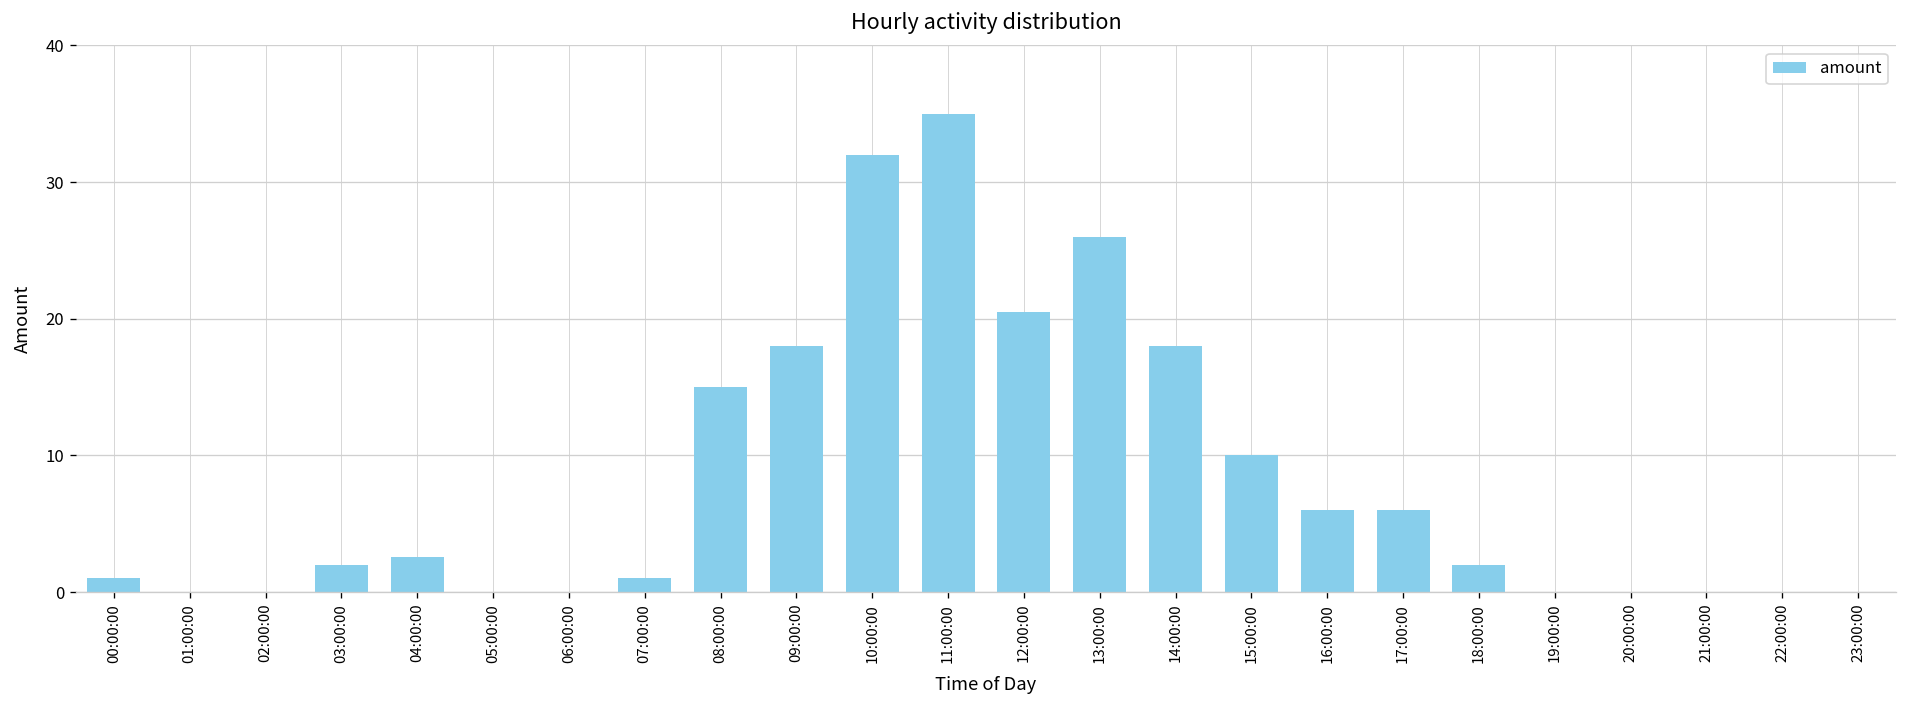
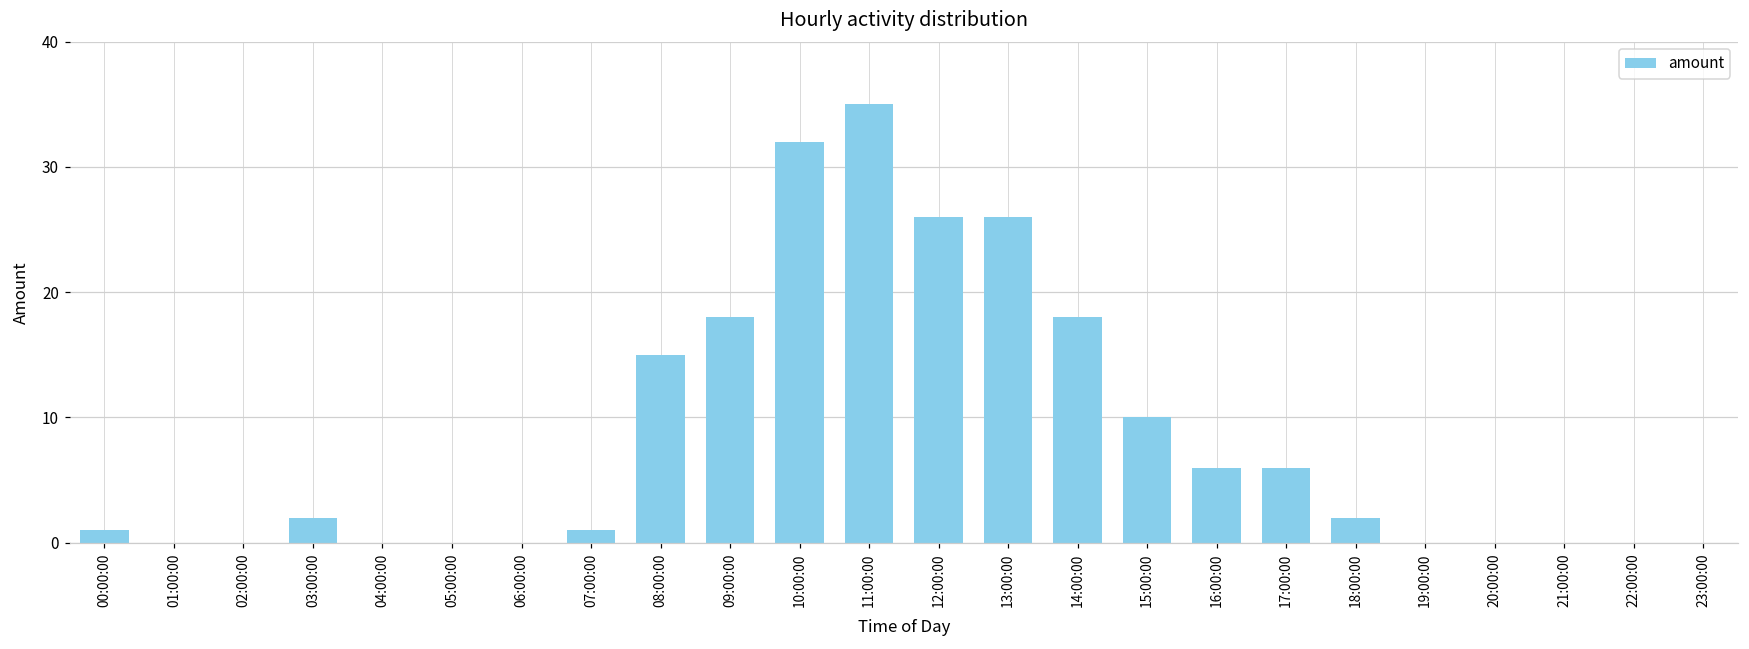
04:00:00: 2.6 -> 0.0
12:00:00: 20.5 -> 26.0
